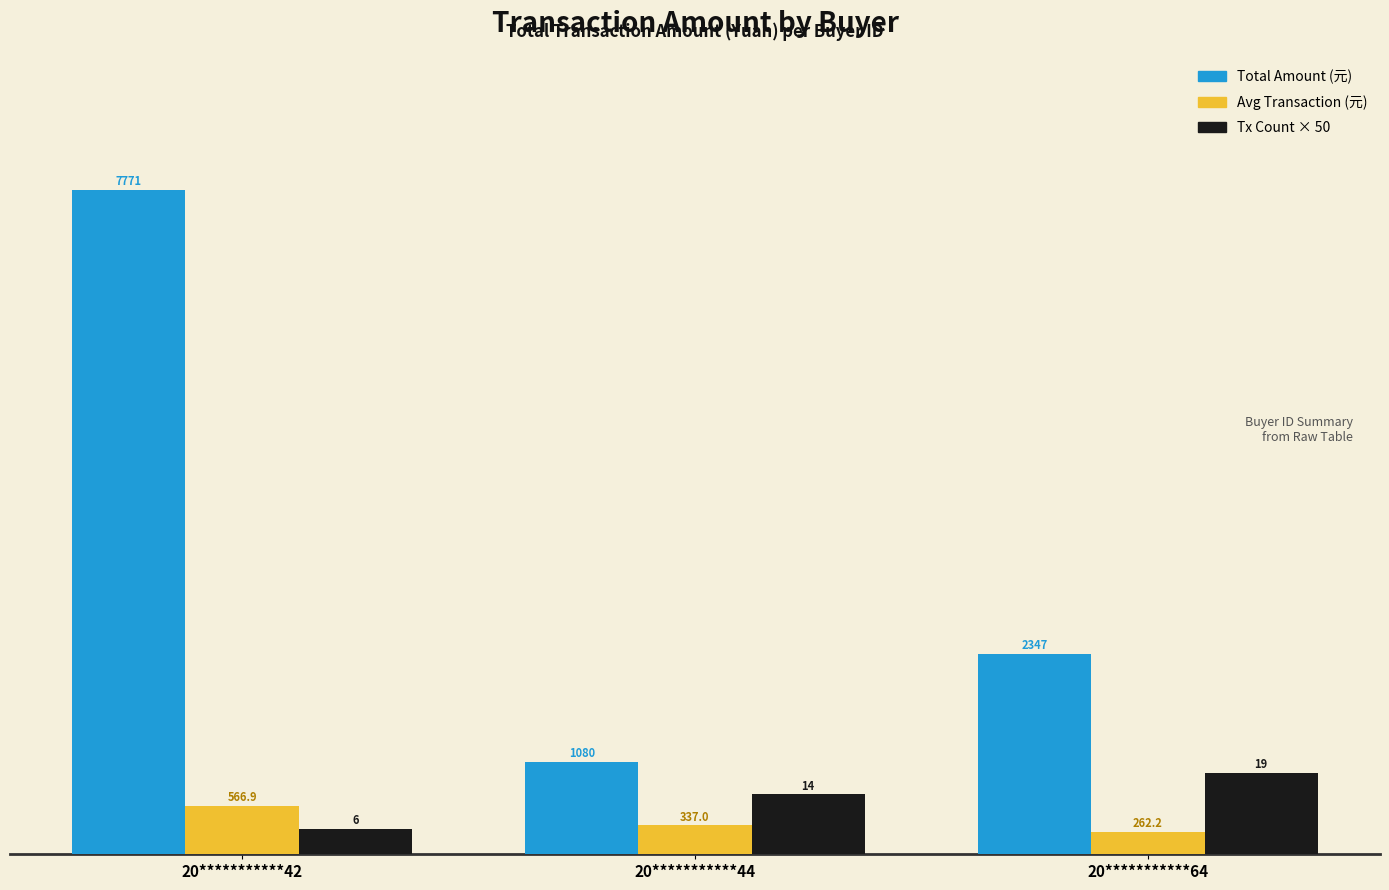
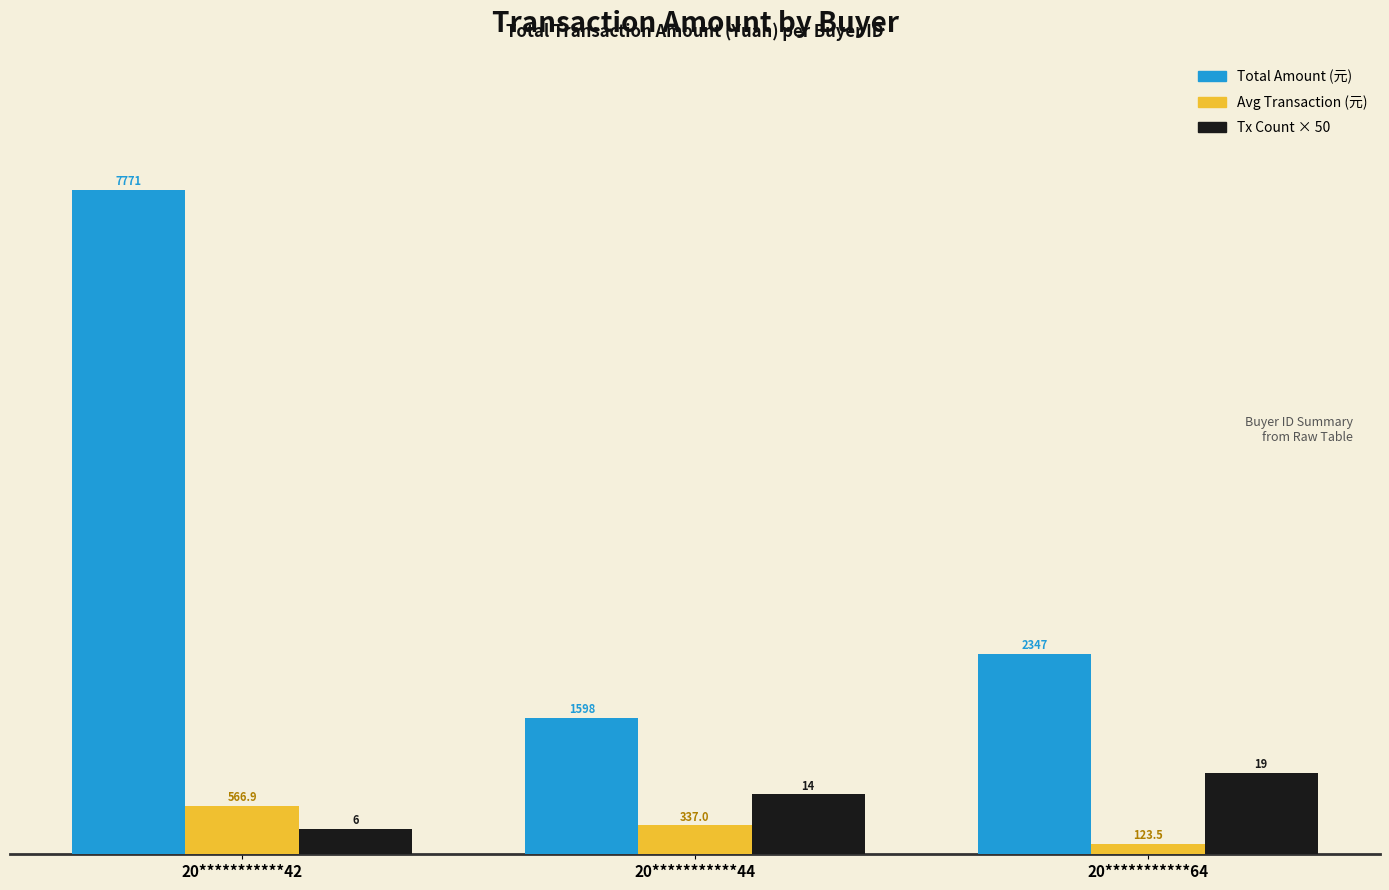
Total Amount (元), 20***********44: 1080 -> 1598
Avg Transaction (元), 20***********64: 262.2 -> 123.5
